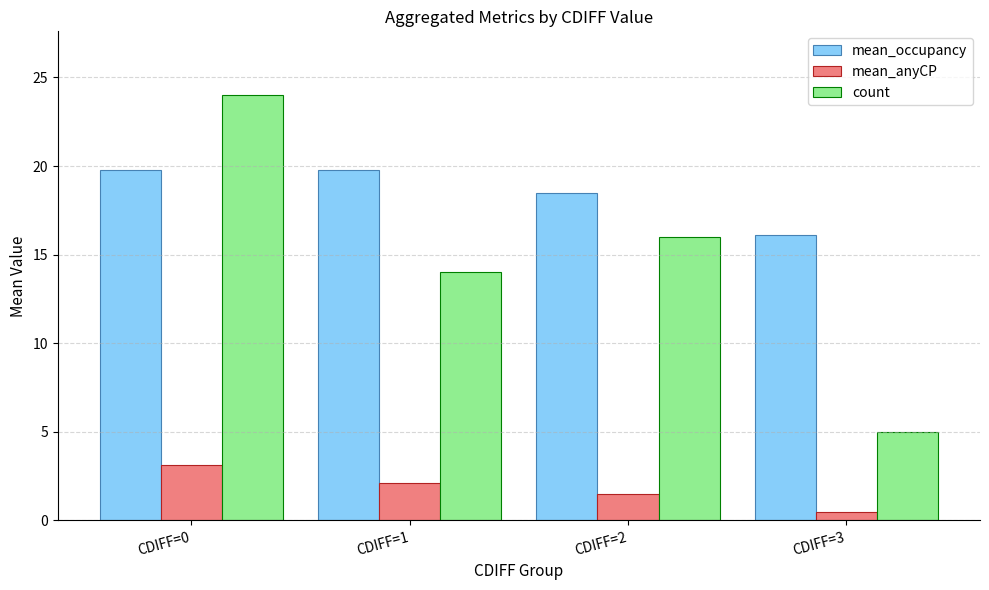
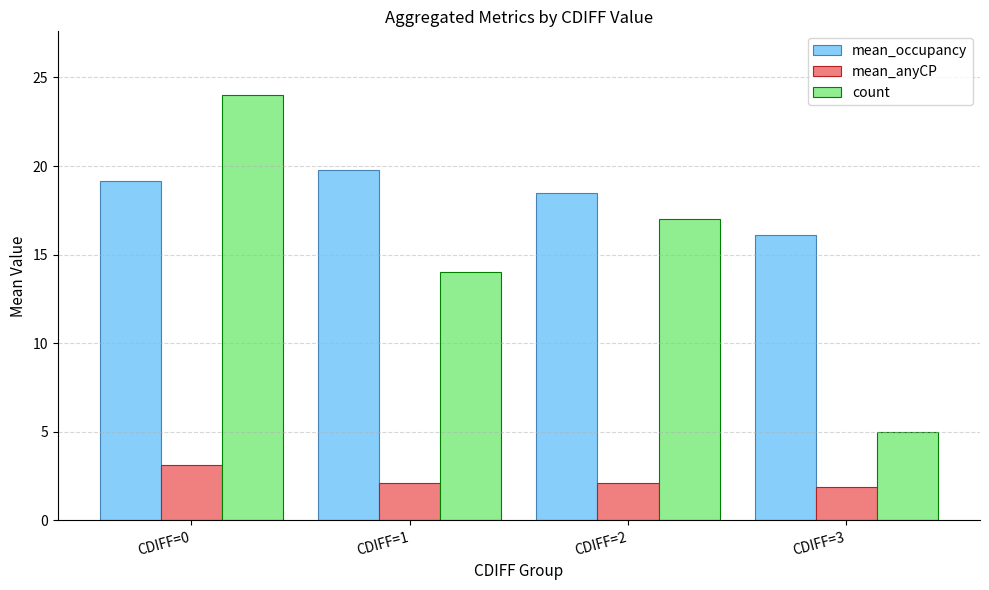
mean_occupancy, CDIFF=0: 19.8 -> 19.2
mean_anyCP, CDIFF=2: 1.5 -> 2.1
count, CDIFF=2: 16 -> 17
mean_anyCP, CDIFF=3: 0.5 -> 1.9
